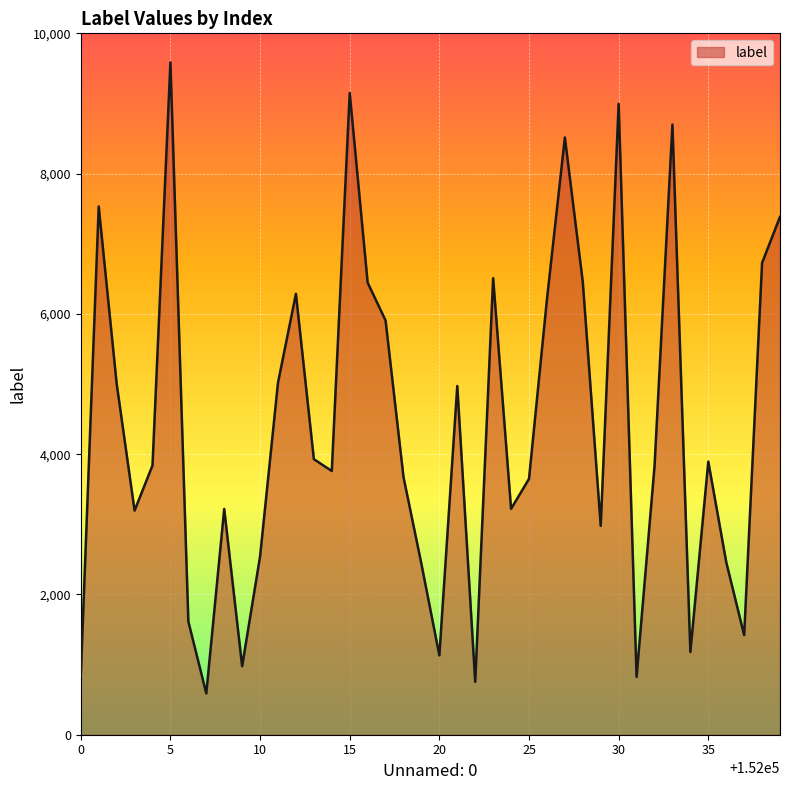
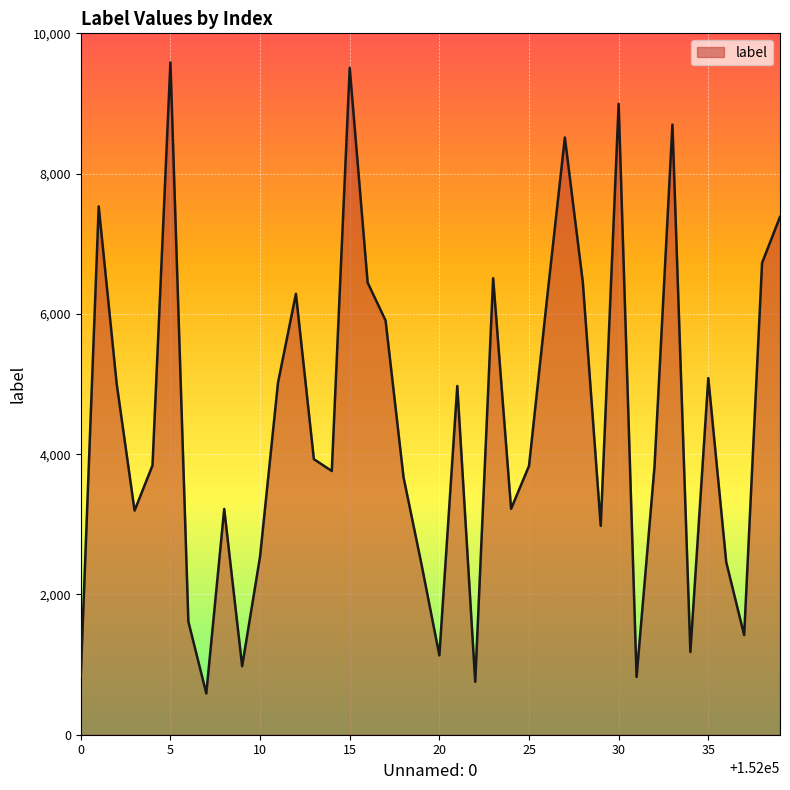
15: 9,200 -> 9,500
25: 3,600 -> 3,800
35: 3,900 -> 5,100
